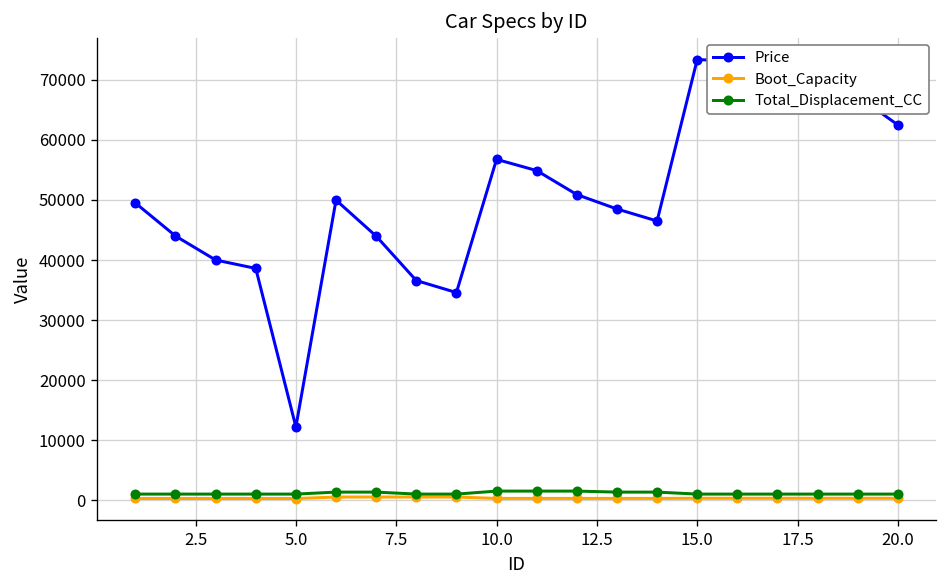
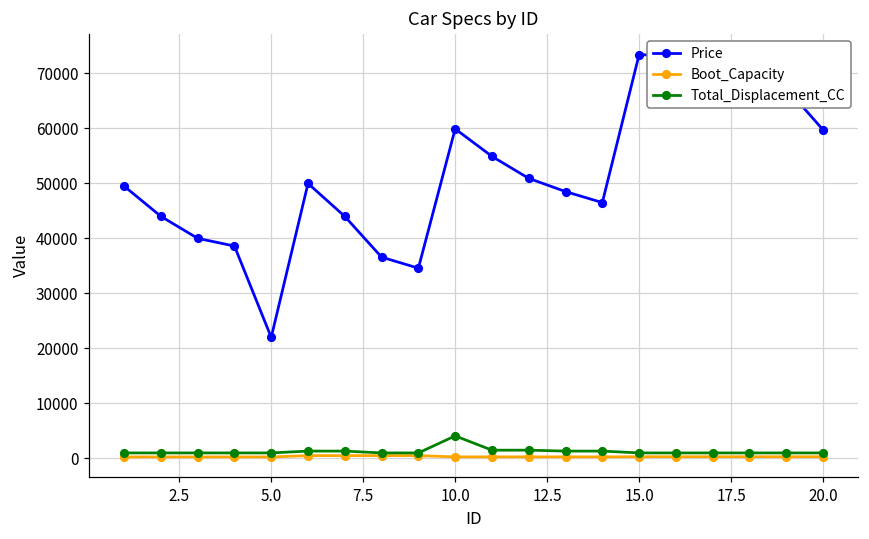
Price, 5.0: 12000 -> 22000
Price, 10.0: 57000 -> 60000
Total_Displacement_CC, 10.0: 1000 -> 4000
Price, 20.0: 63000 -> 60000
